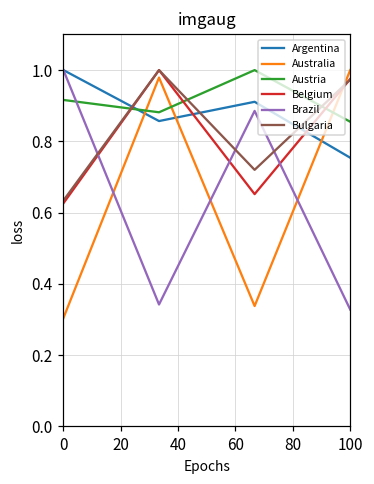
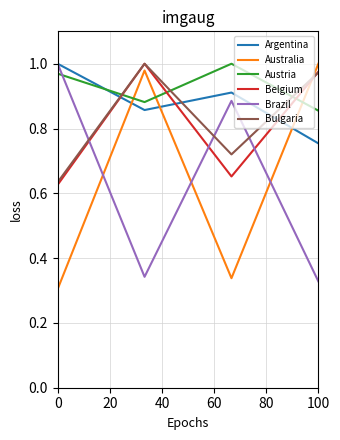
Austria, 0: 0.92 -> 0.97
